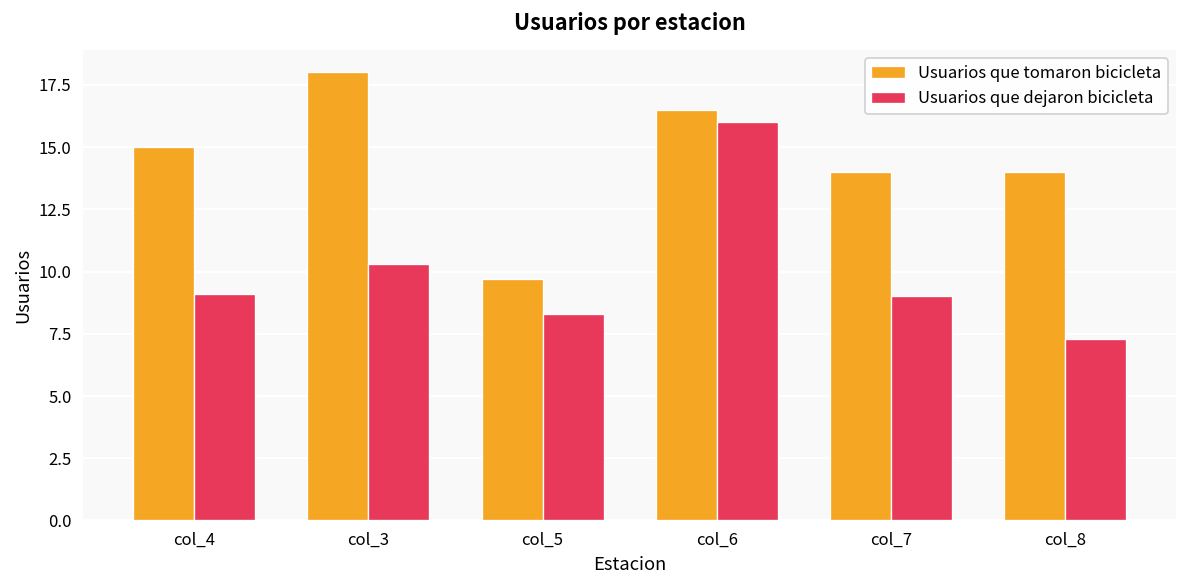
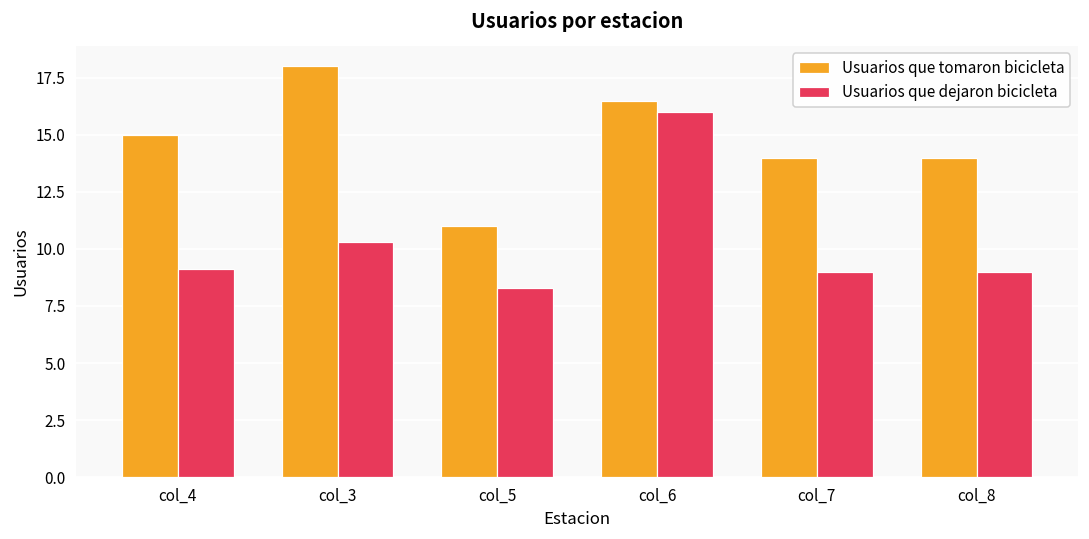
Usuarios que tomaron bicicleta, col_5: 9.7 -> 11.0
Usuarios que dejaron bicicleta, col_8: 7.3 -> 9.0
